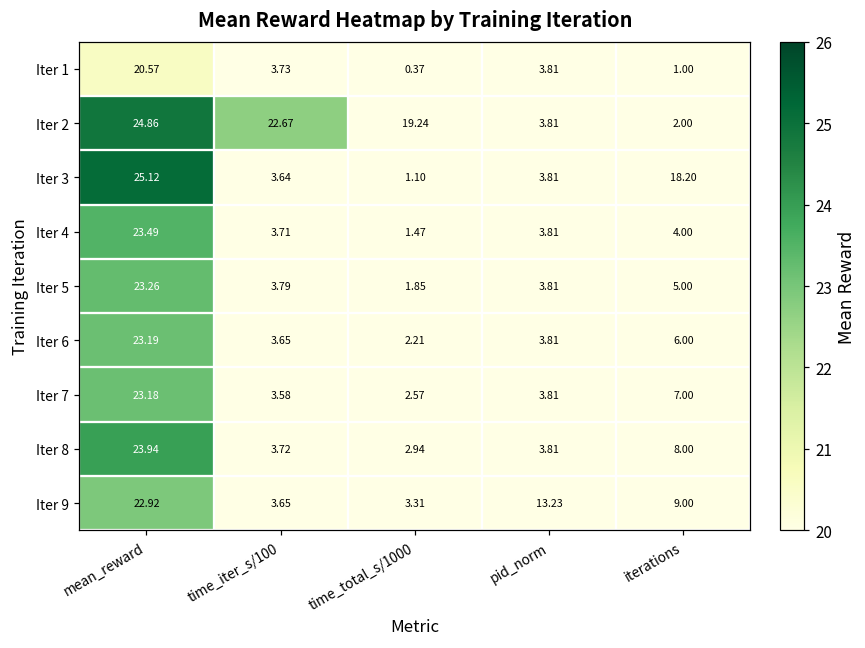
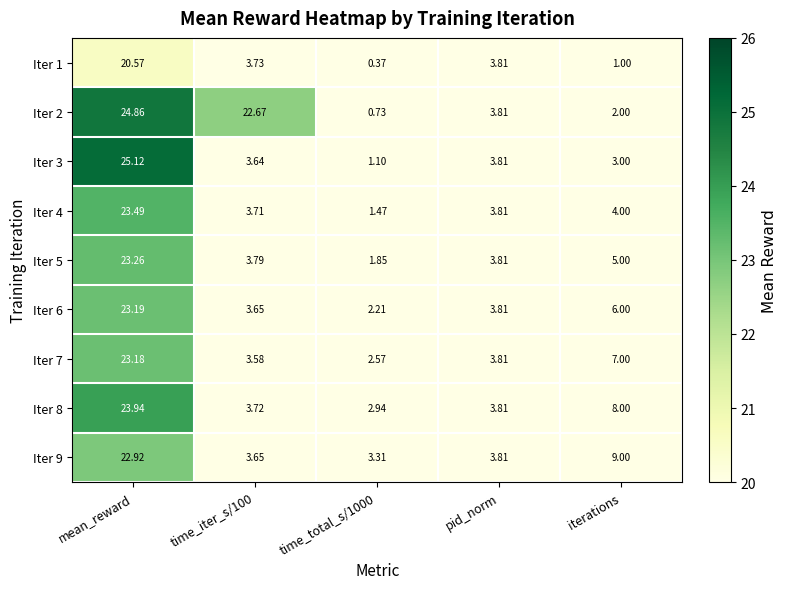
Iter 2, time_total_s/1000: 19.24 -> 0.73
Iter 3, iterations: 18.20 -> 3.00
Iter 9, pid_norm: 13.23 -> 3.81
